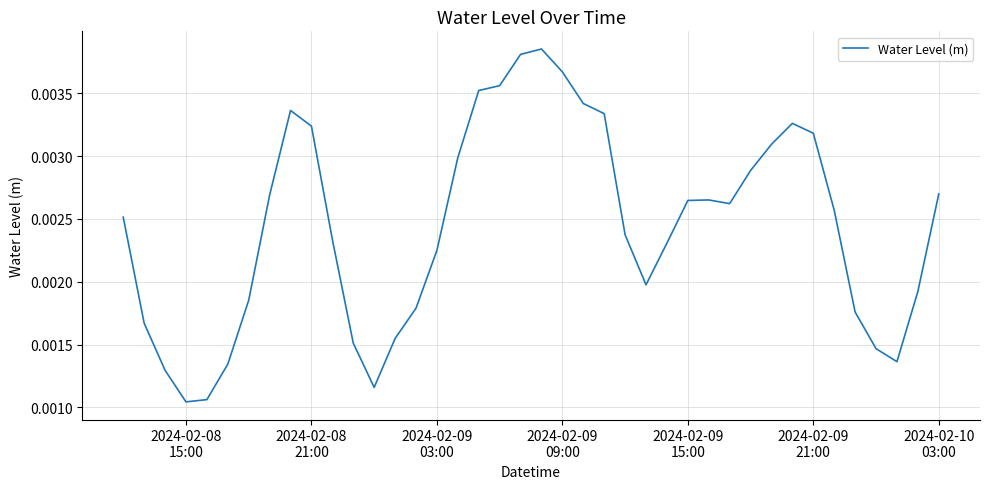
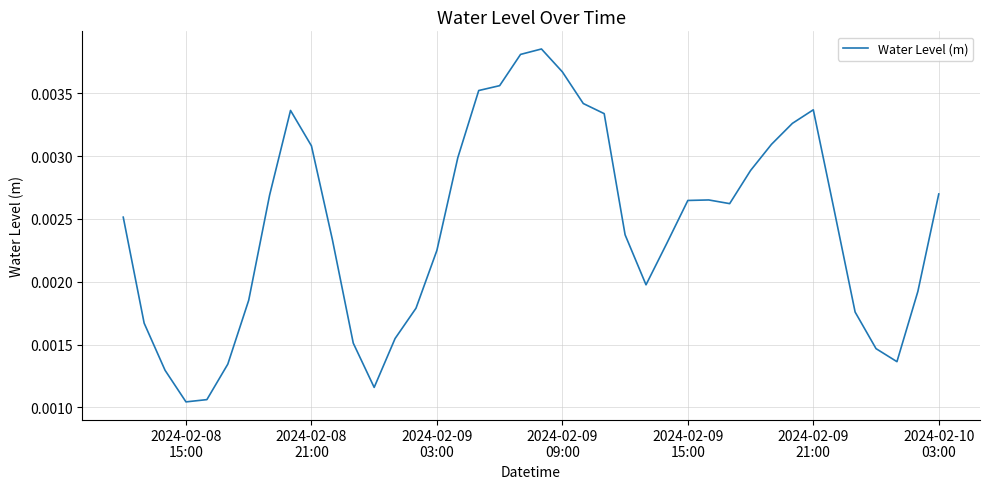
2024-02-08 21:00: 0.00324 -> 0.00308
2024-02-09 21:00: 0.00318 -> 0.00337
